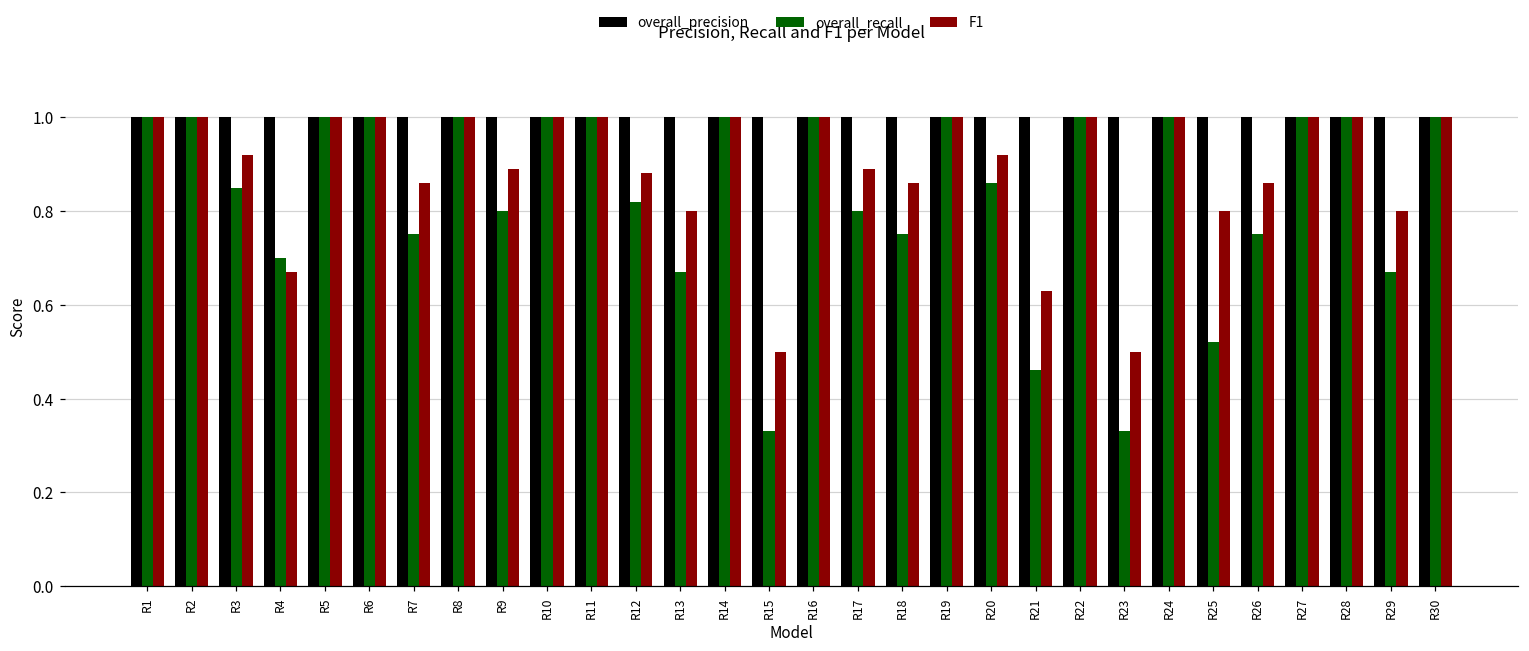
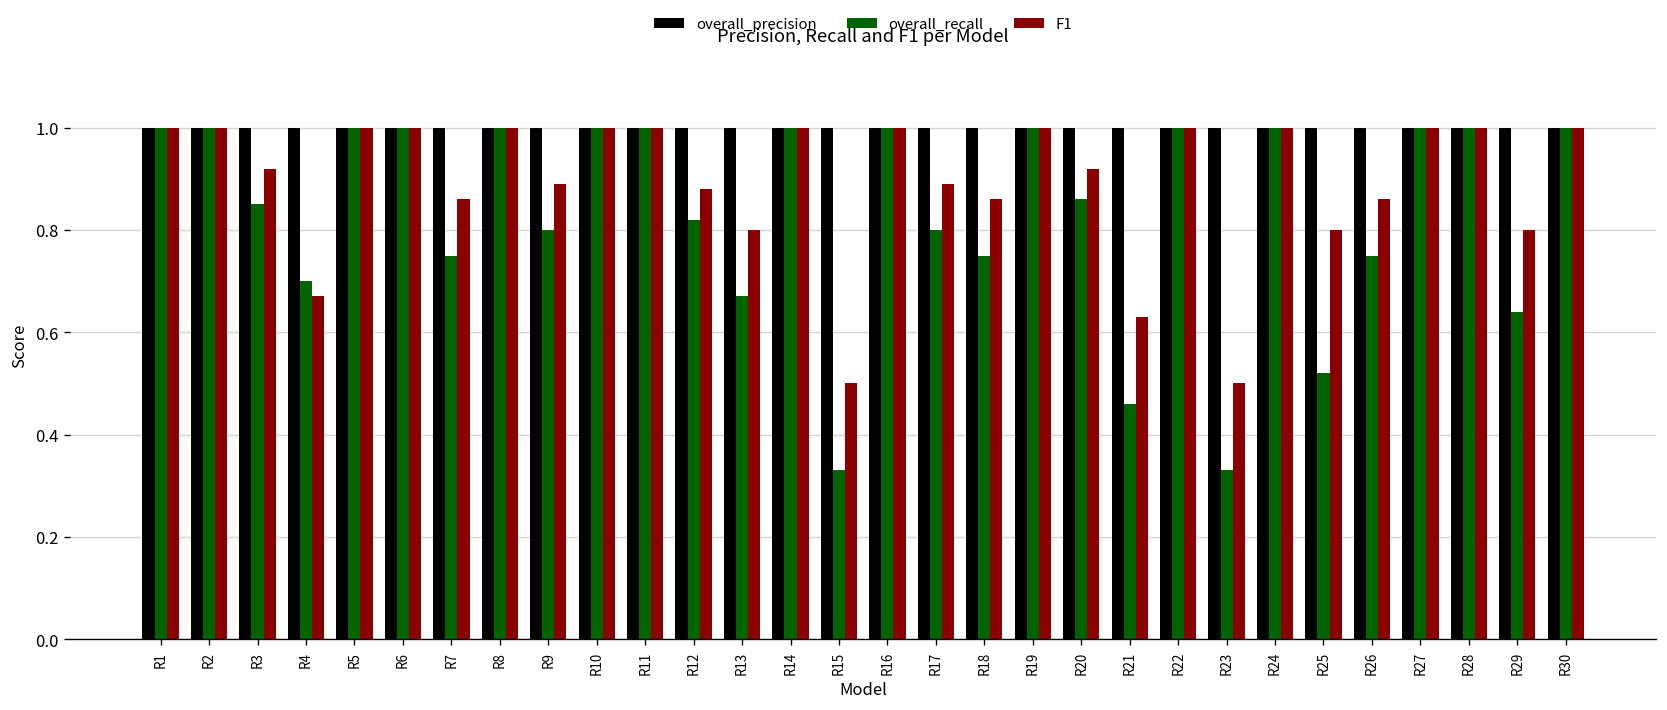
overall_recall, R29: 0.67 -> 0.64
